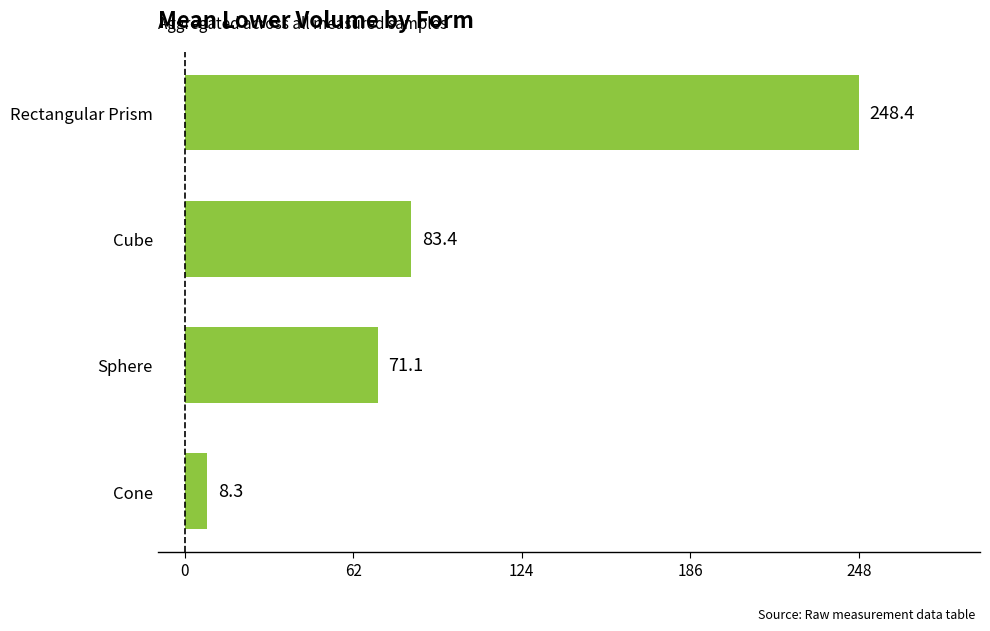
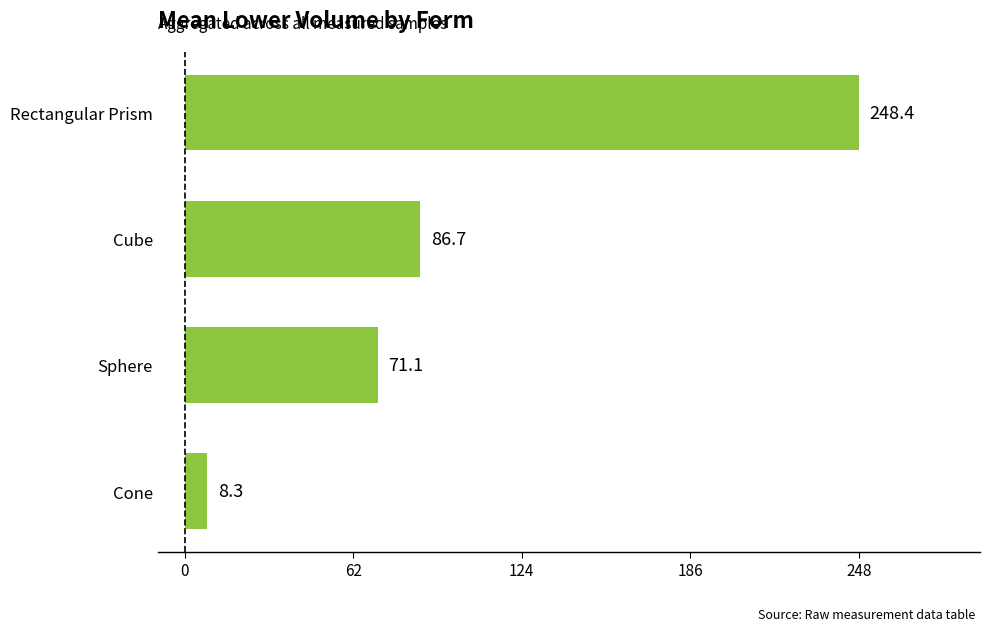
Cube: 83.4 -> 86.7
